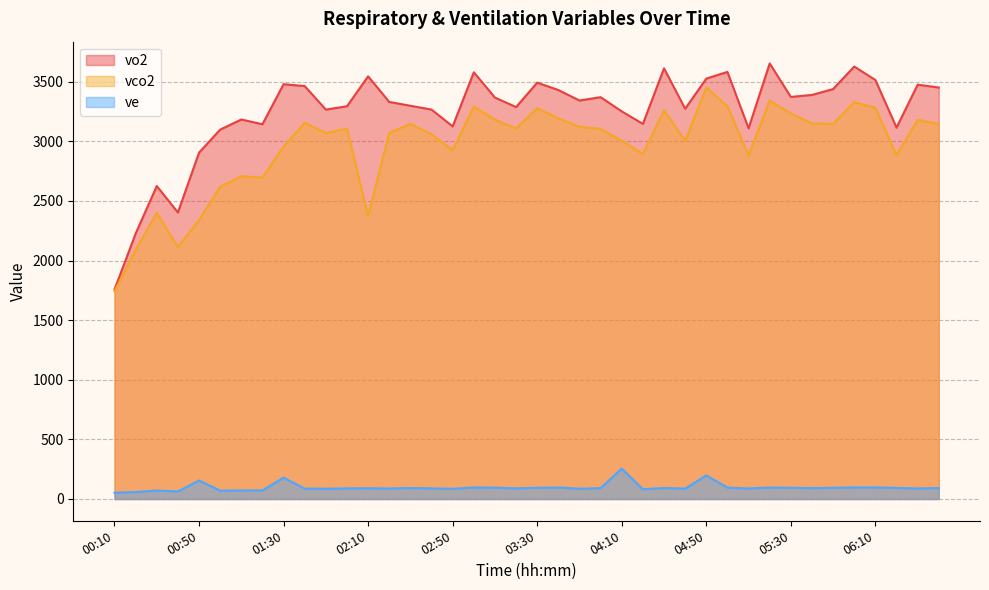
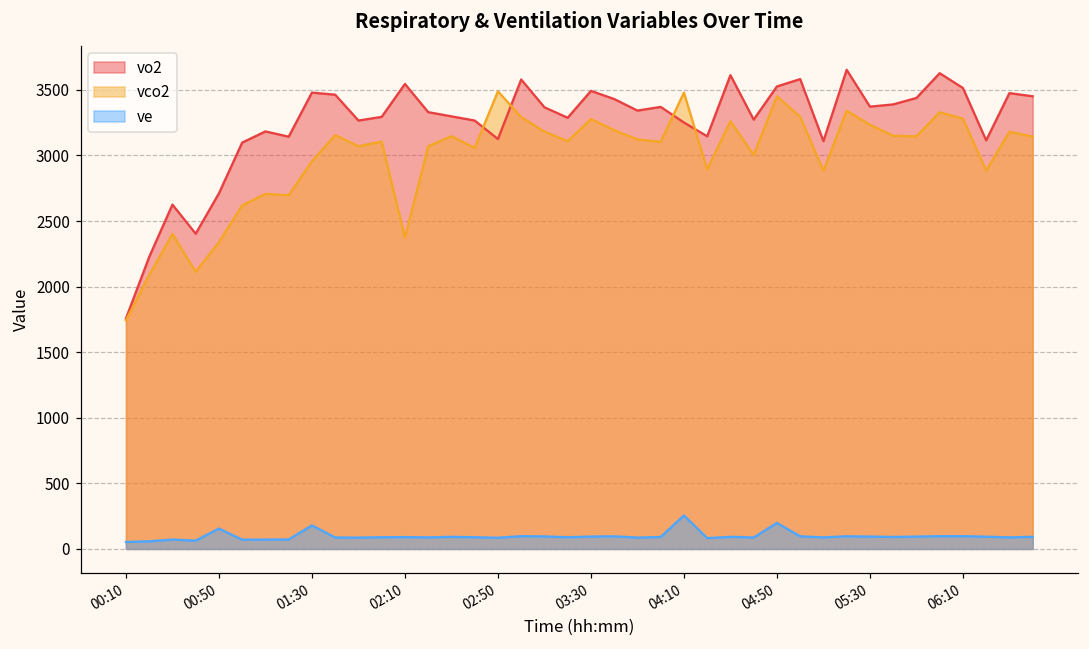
vo2, 00:50: 2910 -> 2710
vco2, 02:50: 2930 -> 3490
vco2, 04:10: 3010 -> 3480
